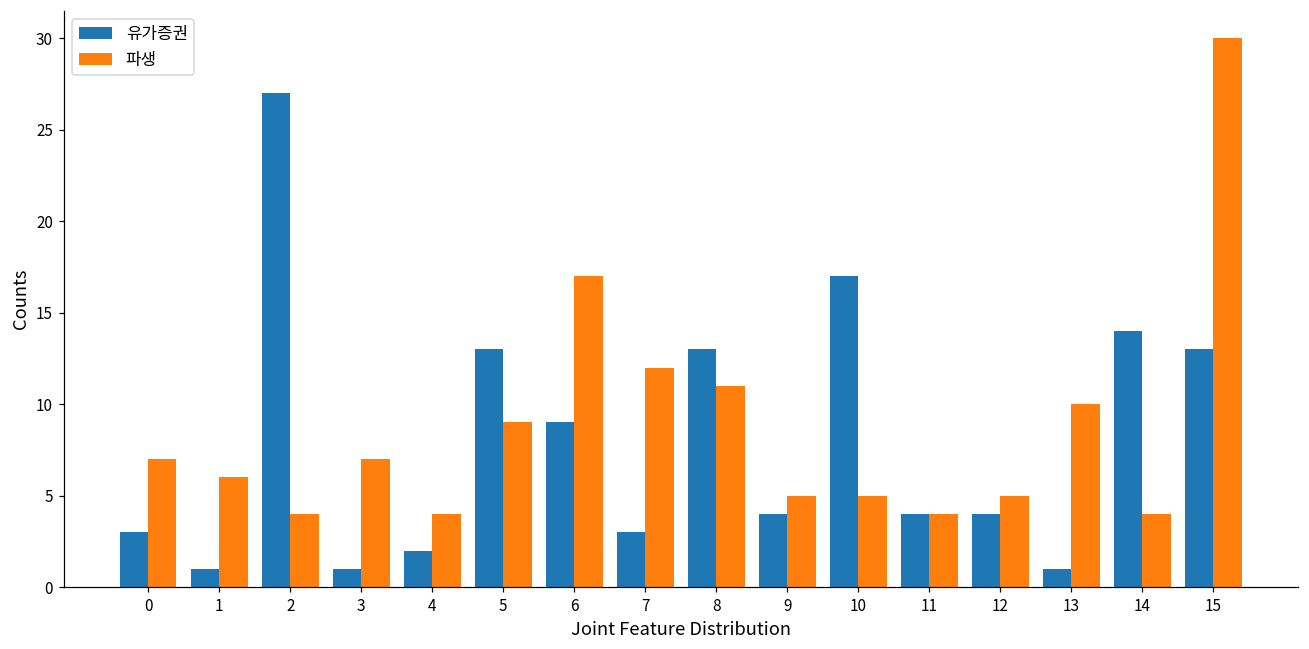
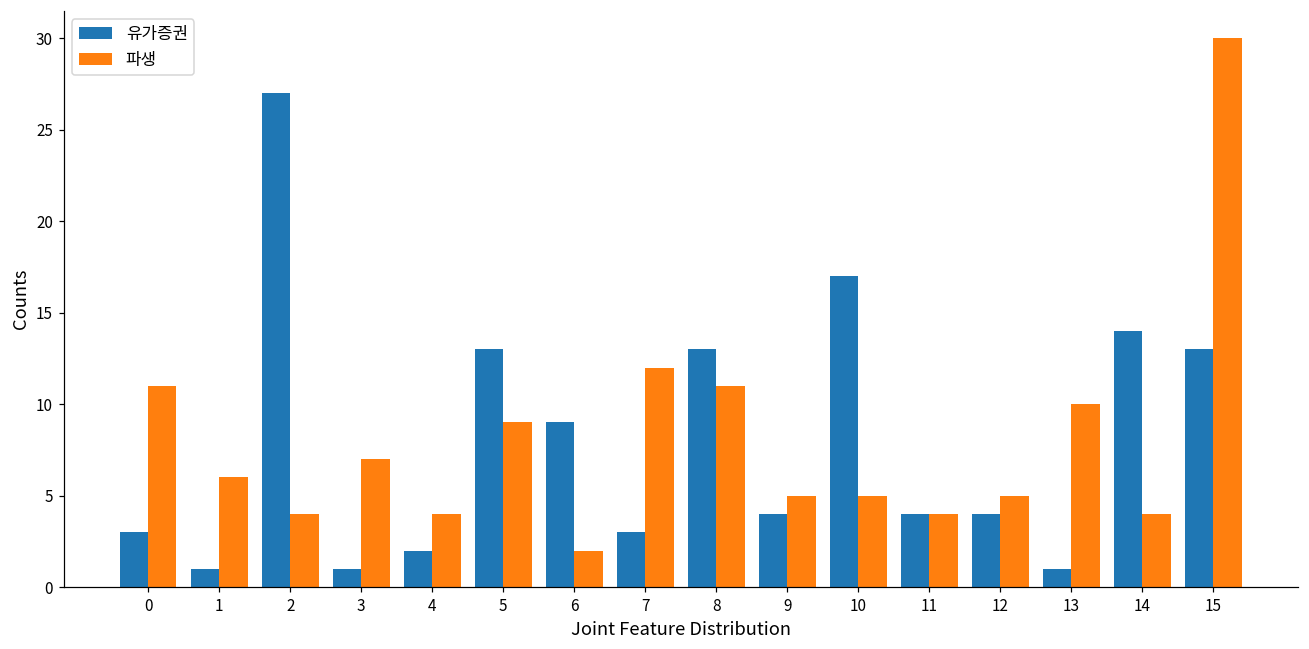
파생, 0: 7 -> 11
파생, 6: 17 -> 2
